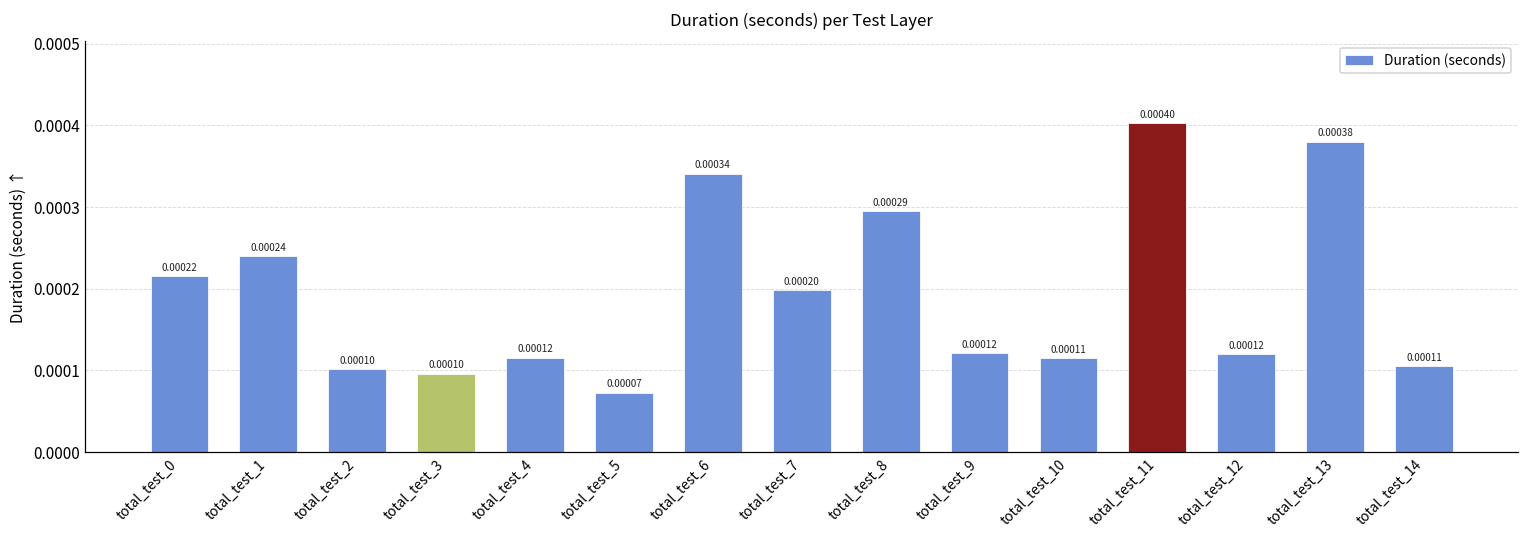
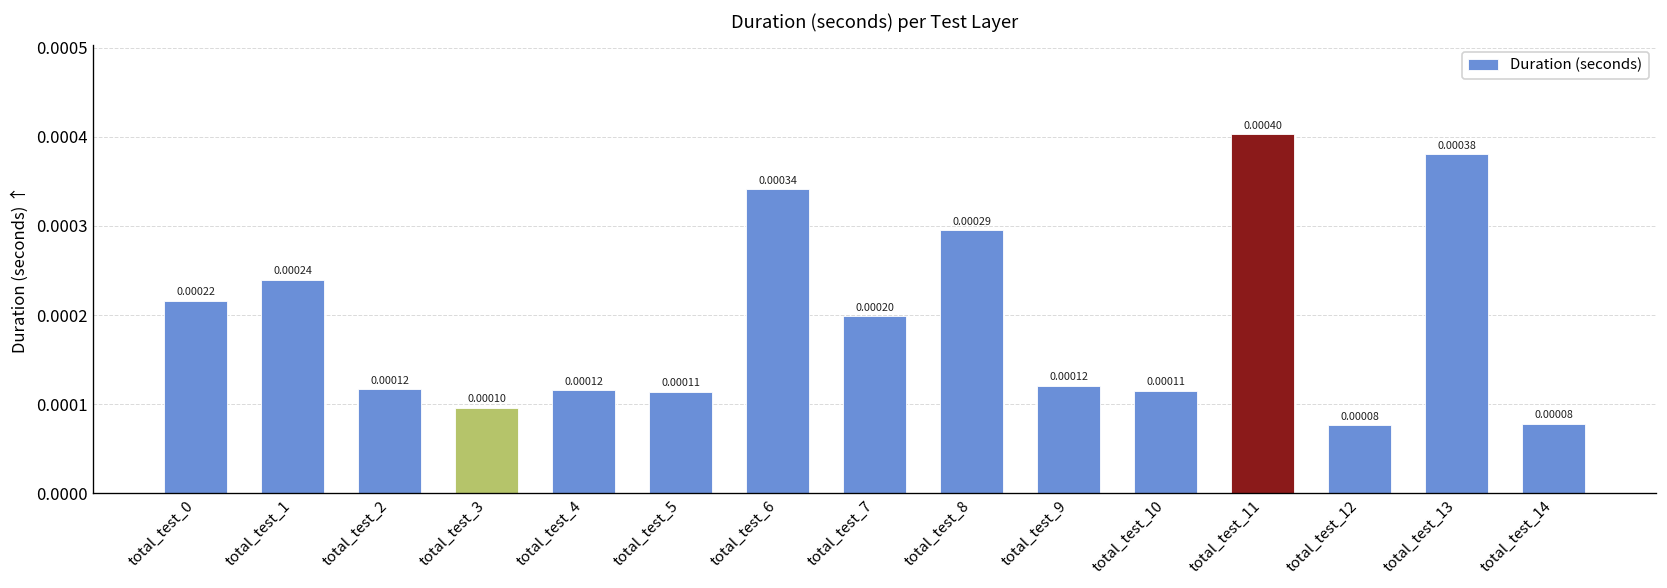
total_test_2: 0.00010 -> 0.00012
total_test_5: 0.00007 -> 0.00011
total_test_12: 0.00012 -> 0.00008
total_test_14: 0.00011 -> 0.00008
